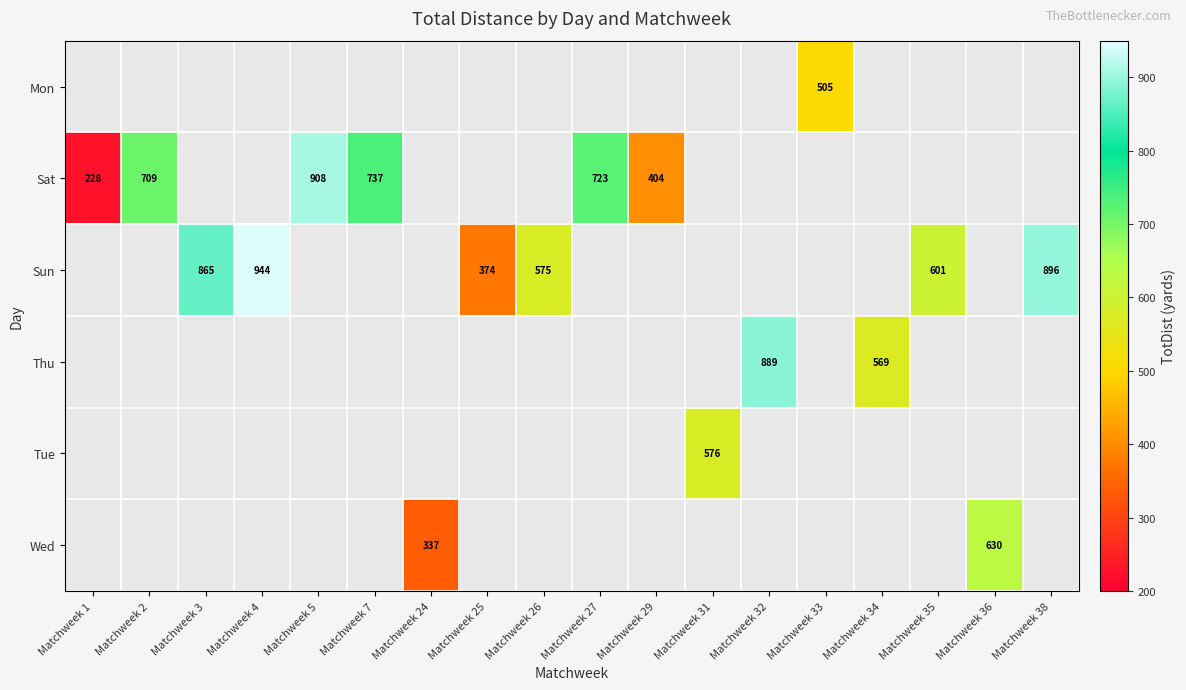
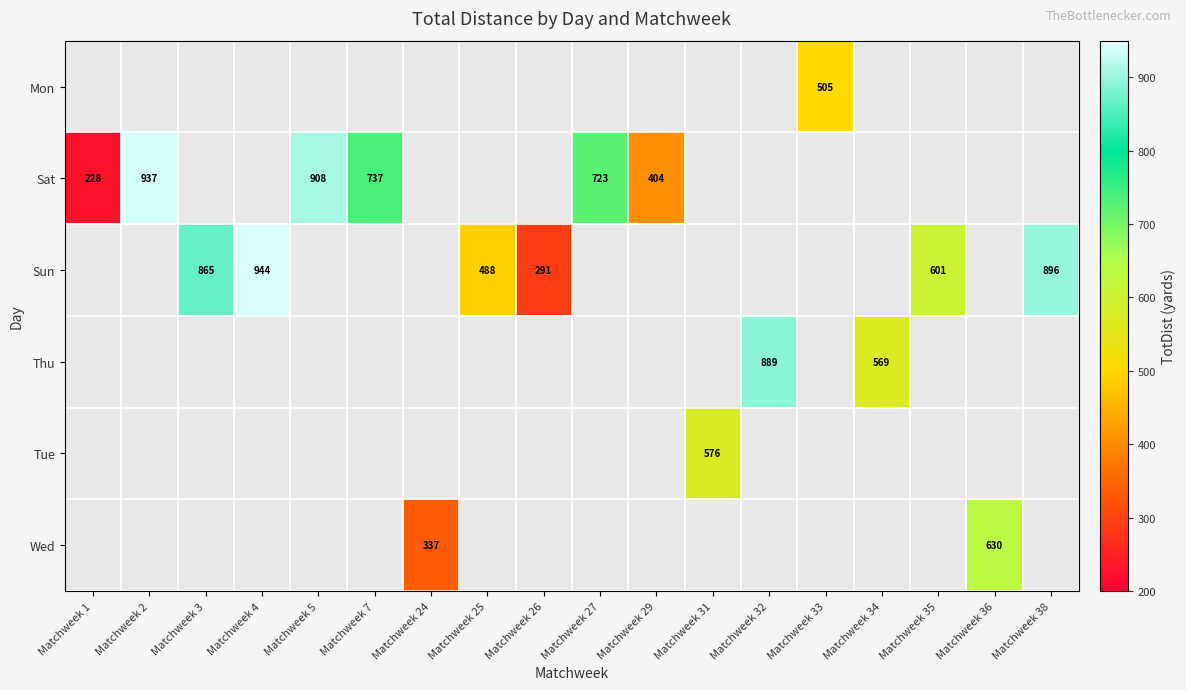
Sat, Matchweek 2: 709 -> 937
Sun, Matchweek 25: 374 -> 488
Sun, Matchweek 26: 575 -> 291
